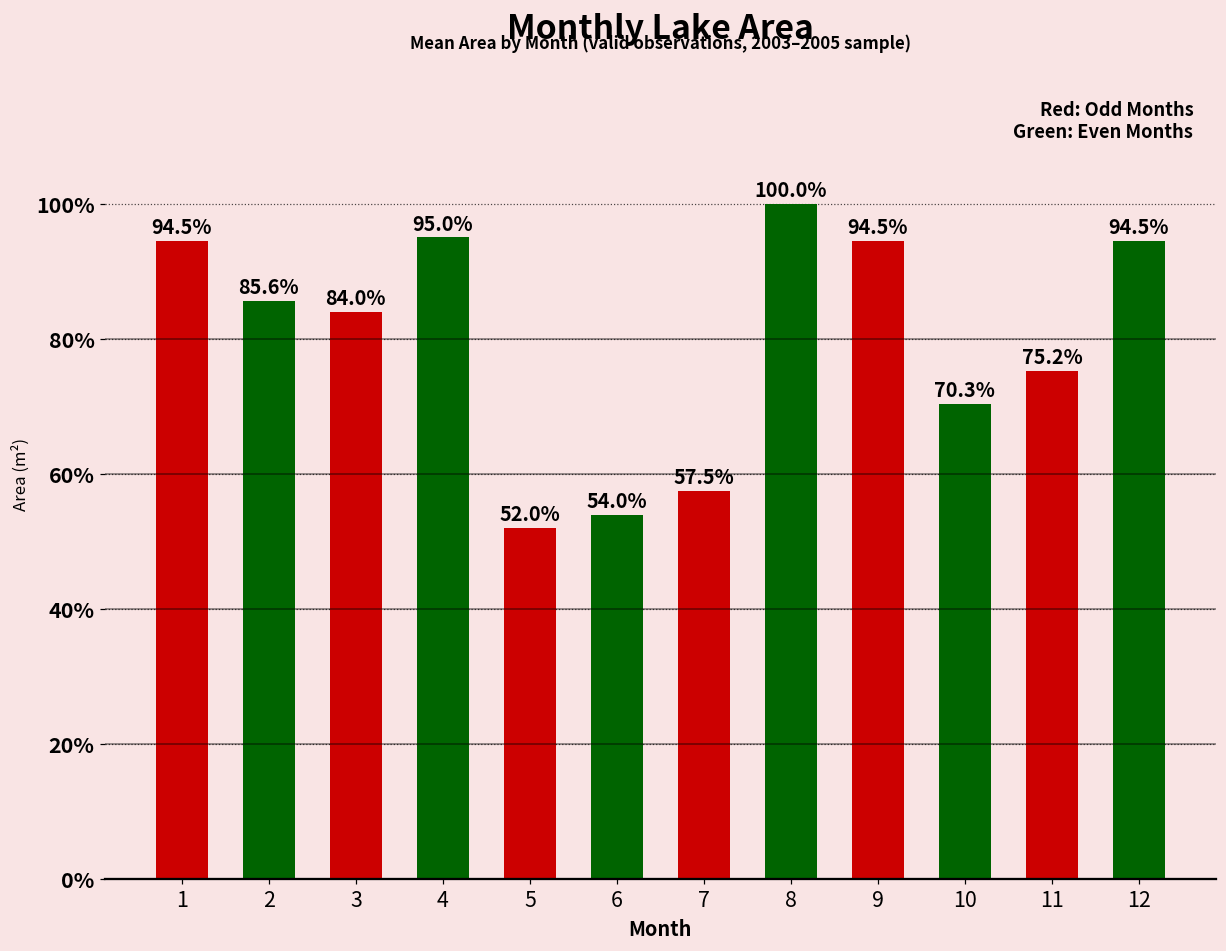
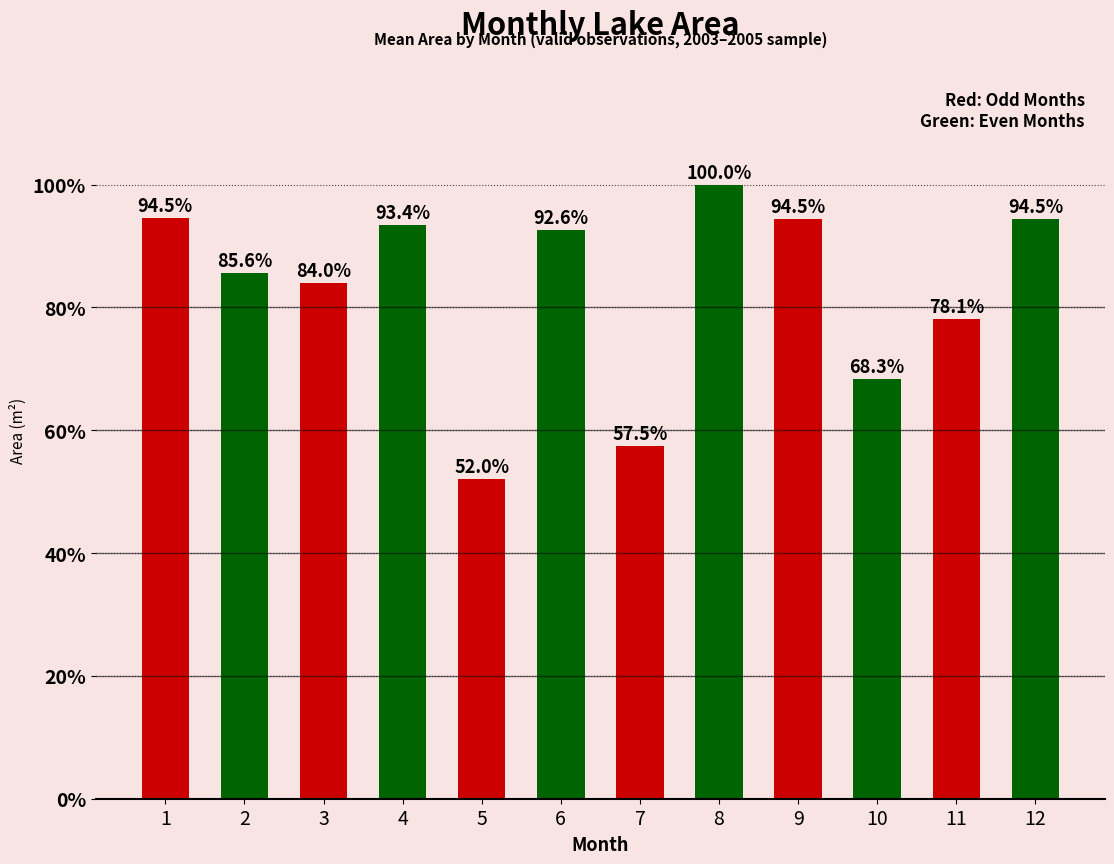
4: 95.0% -> 93.4%
6: 54.0% -> 92.6%
10: 70.3% -> 68.3%
11: 75.2% -> 78.1%
